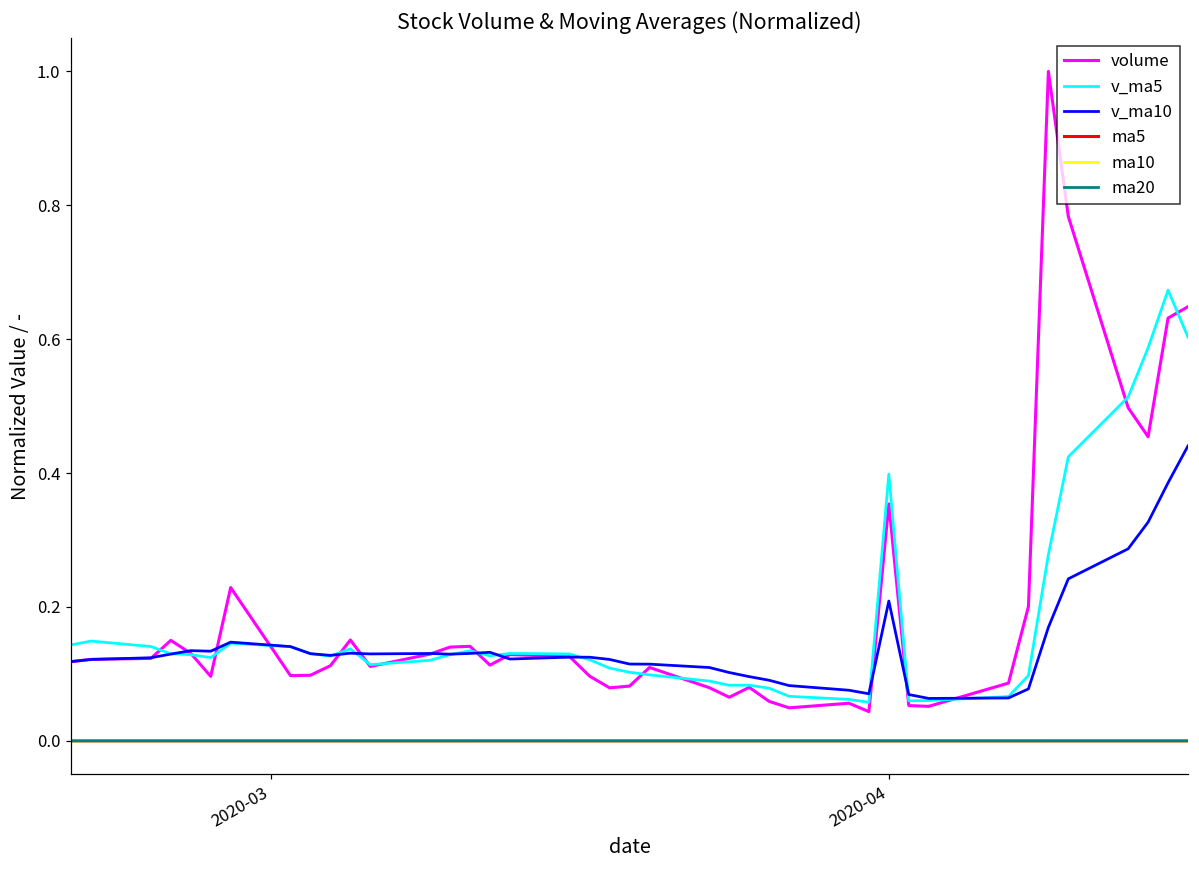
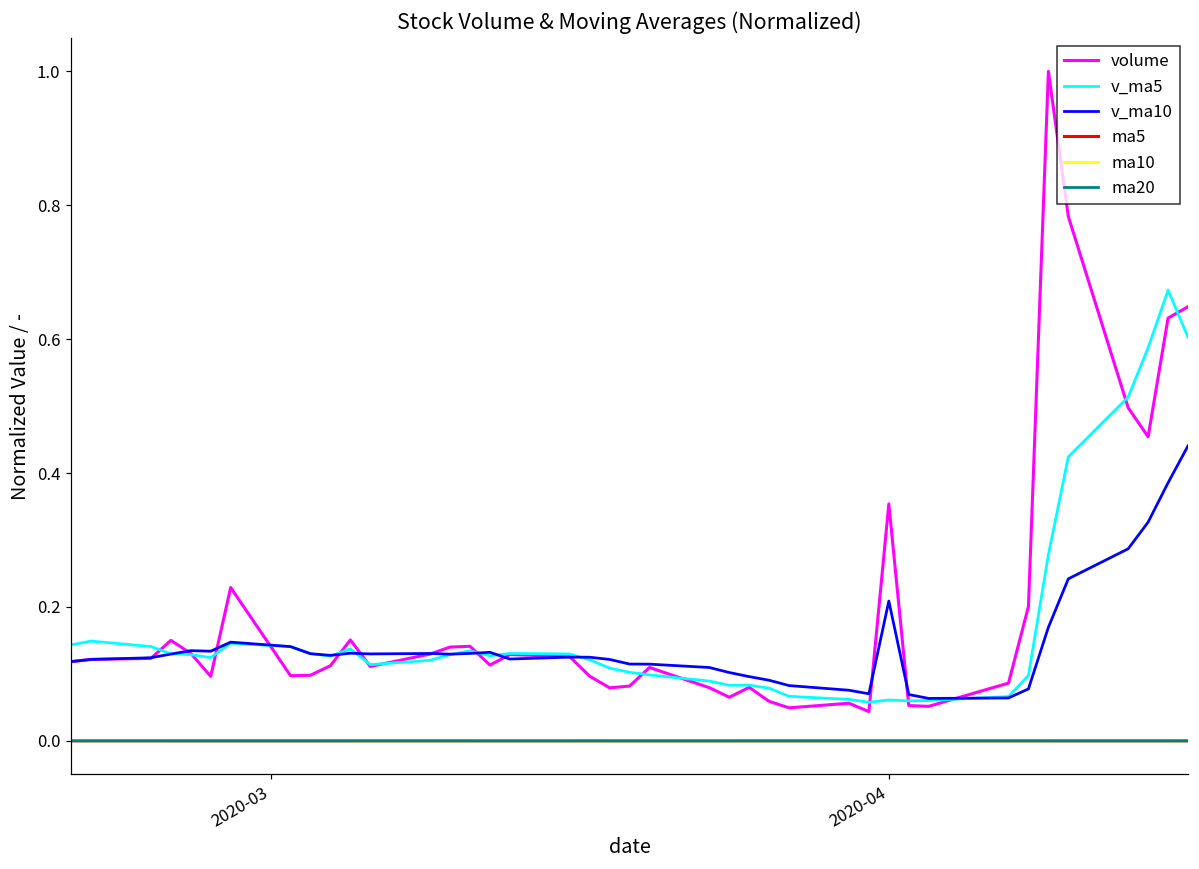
v_ma5, 2020-04: 0.40 -> 0.06
